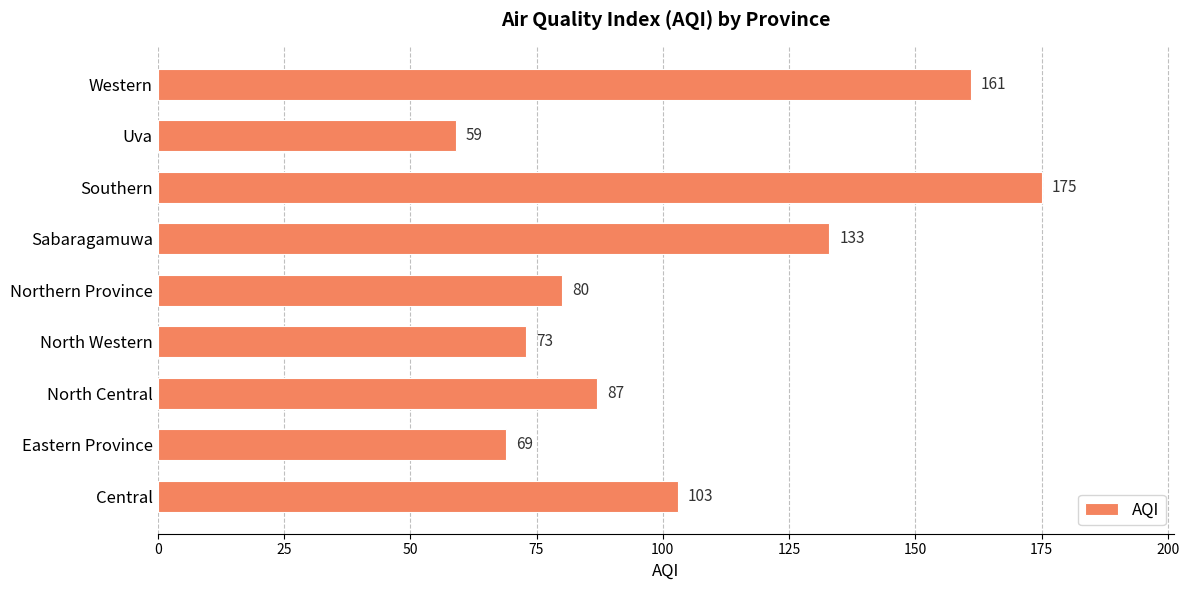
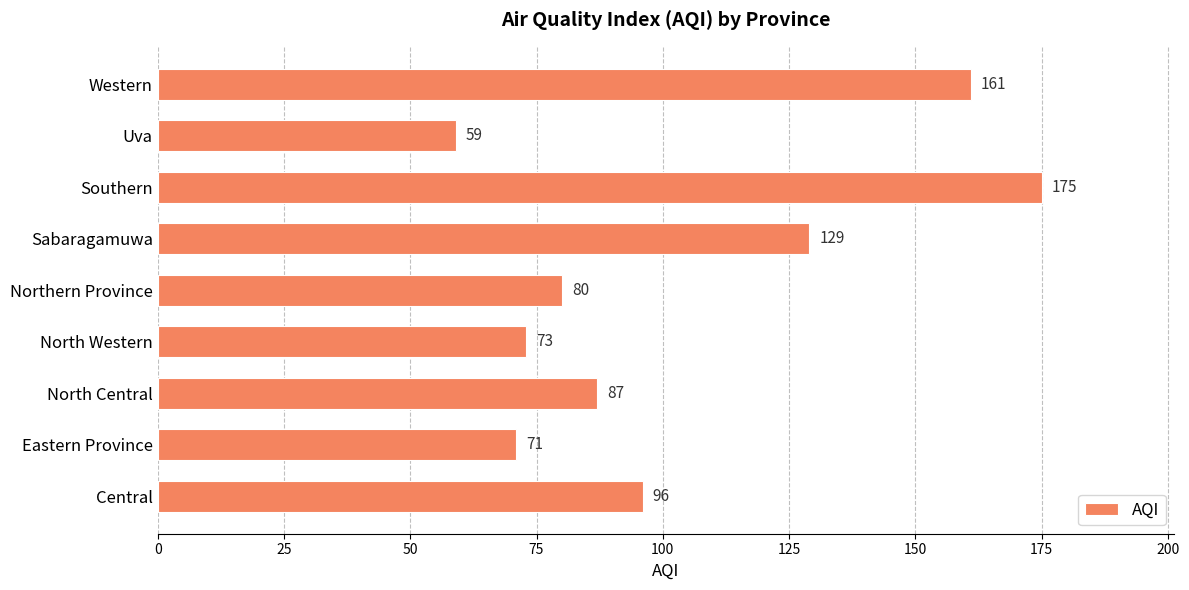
Sabaragamuwa: 133 -> 129
Eastern Province: 69 -> 71
Central: 103 -> 96
